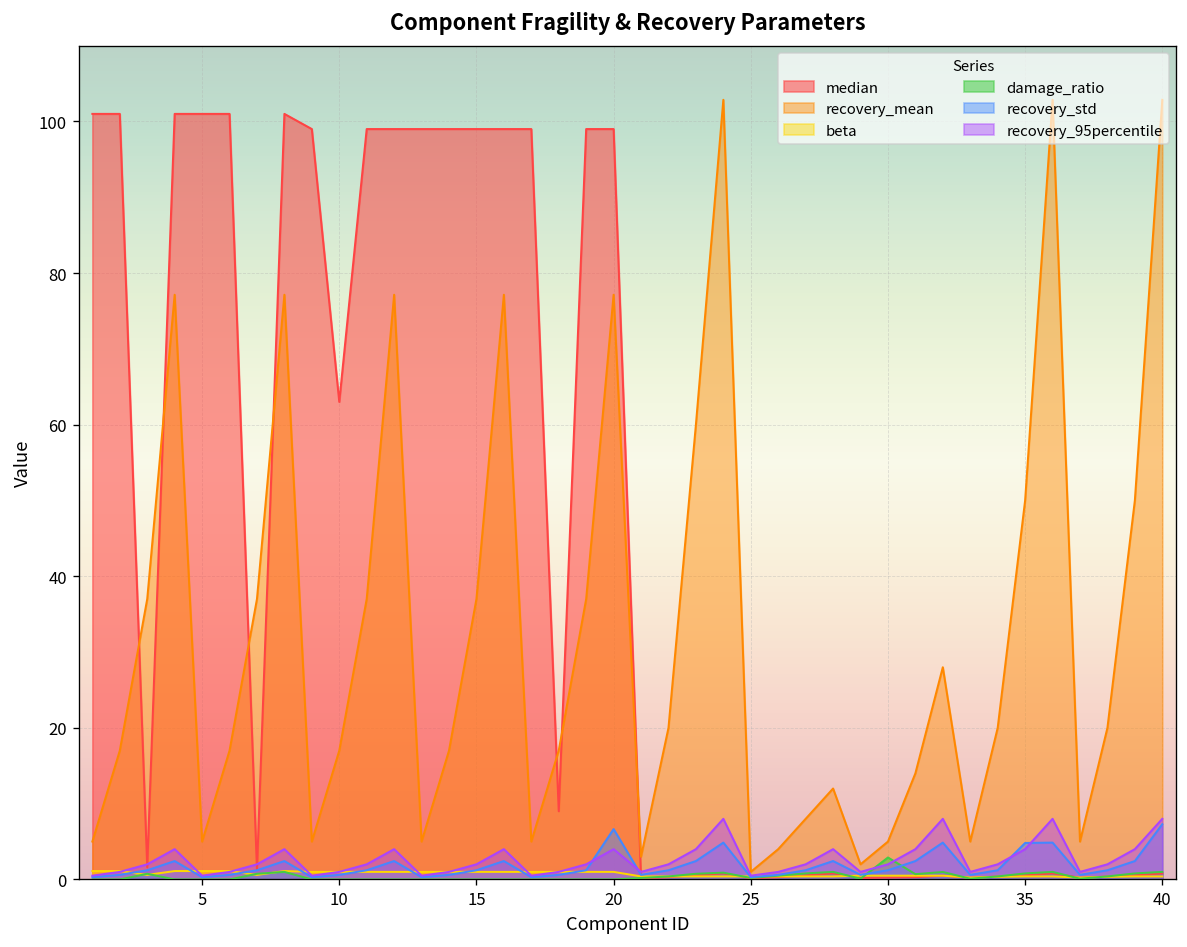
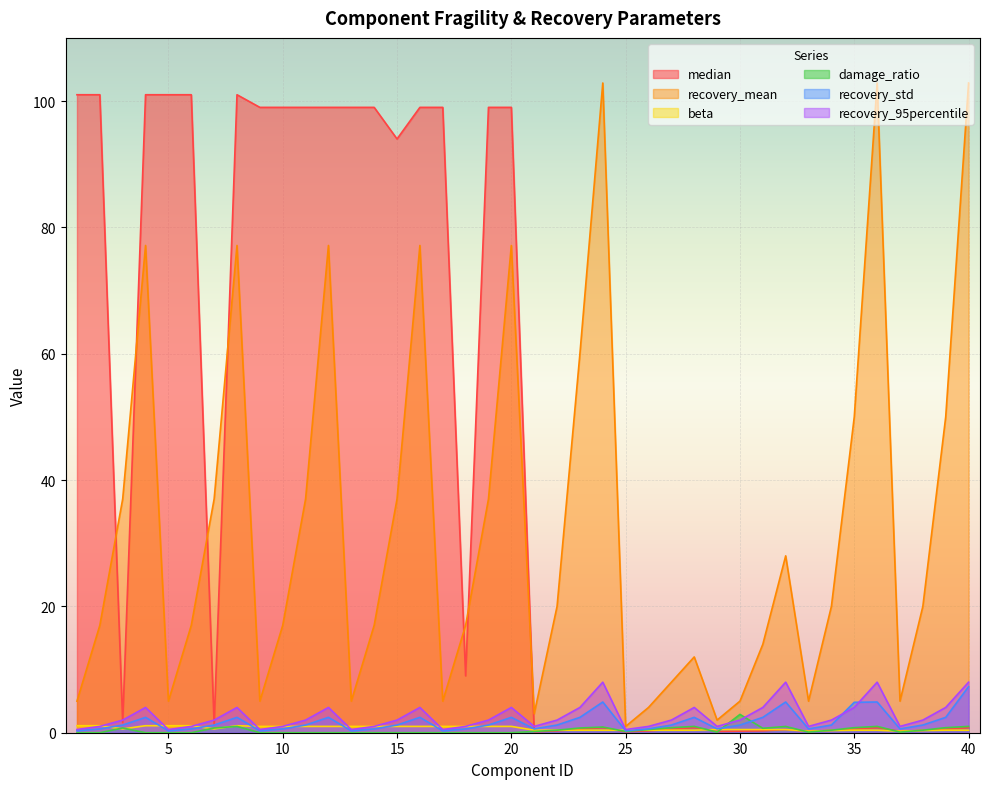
median, 10: 63 -> 99
median, 15: 99 -> 94
recovery_std, 20: 7 -> 2
